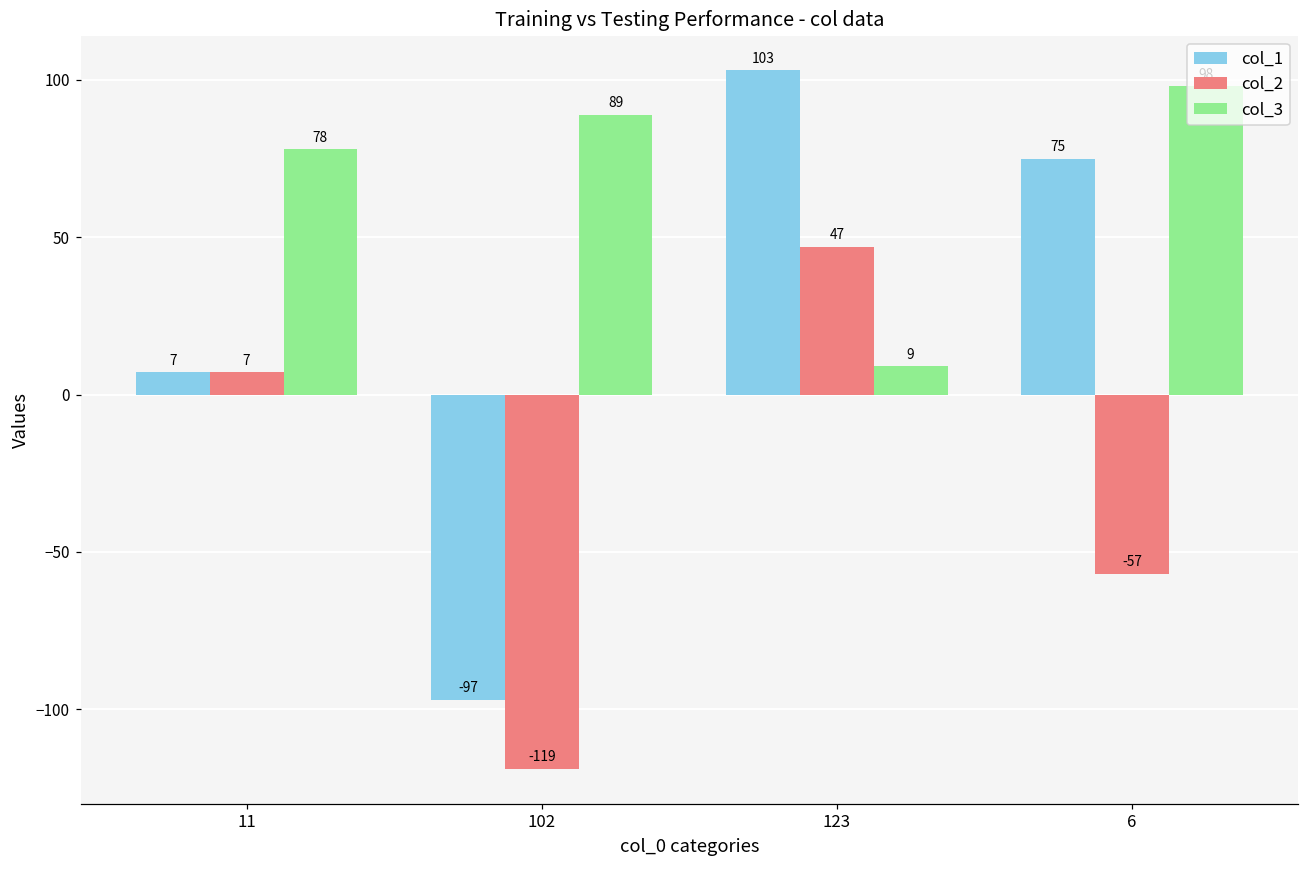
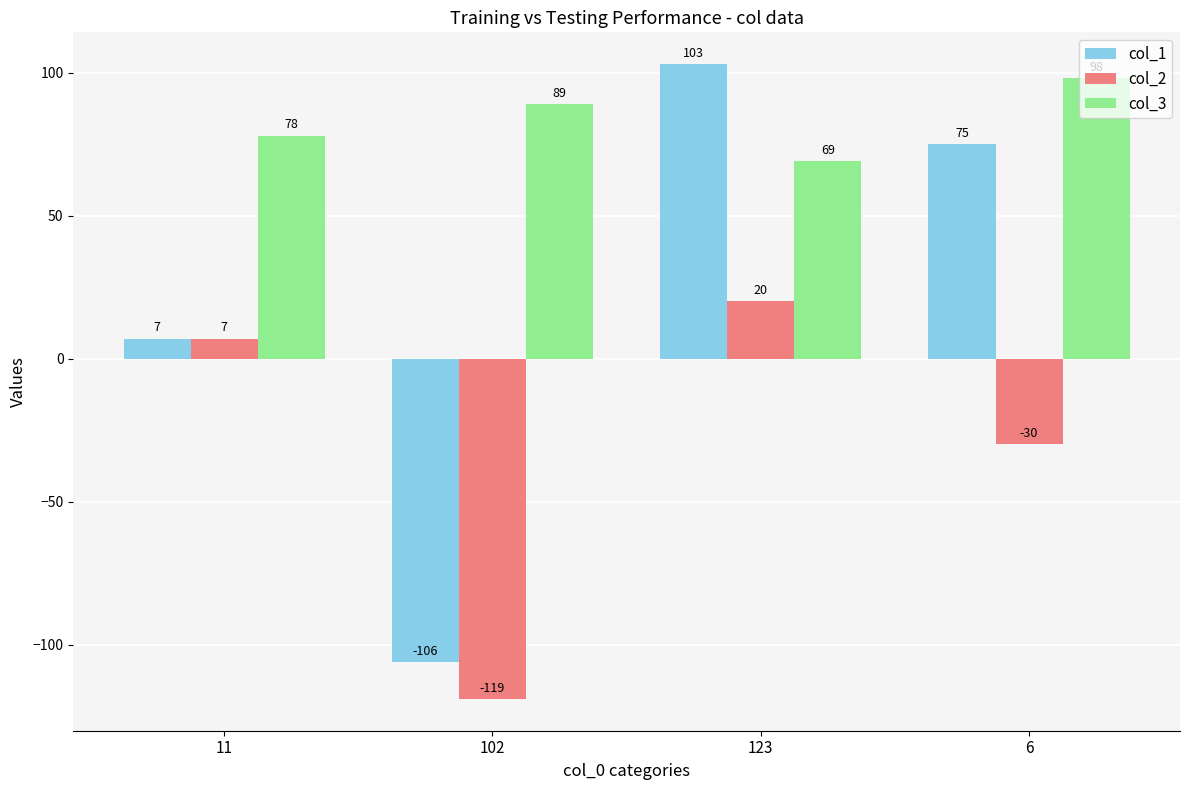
col_1, 102: -97 -> -106
col_2, 123: 47 -> 20
col_3, 123: 9 -> 69
col_2, 6: -57 -> -30
